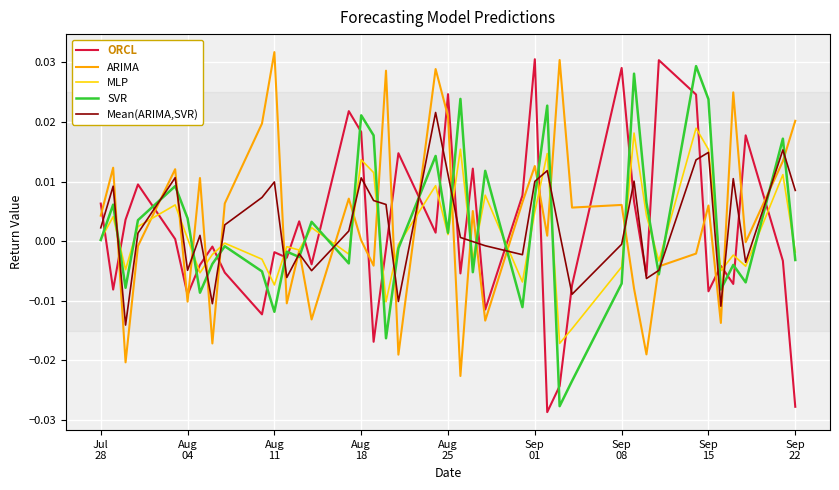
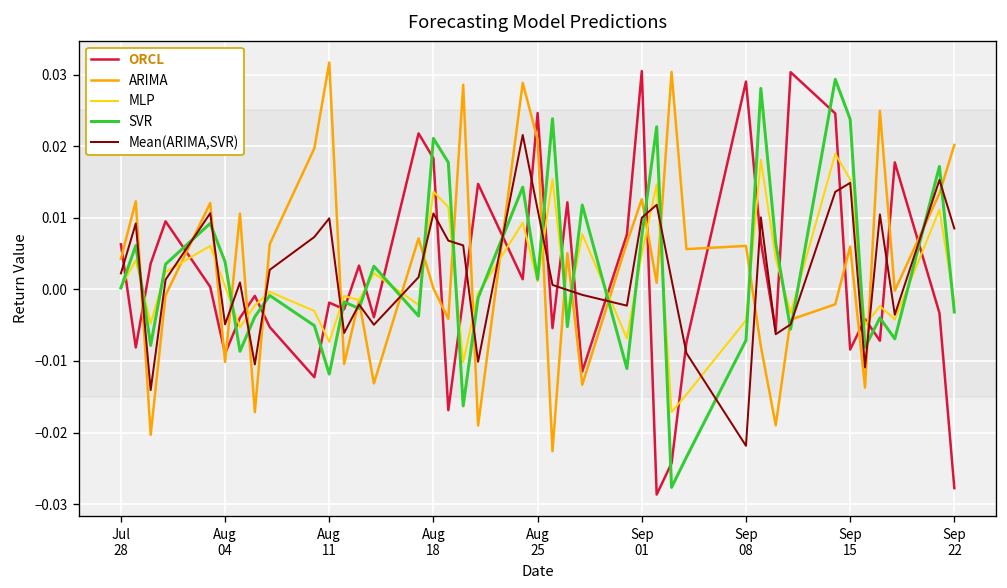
Mean(ARIMA,SVR), Sep 08: -0.001 -> -0.022
